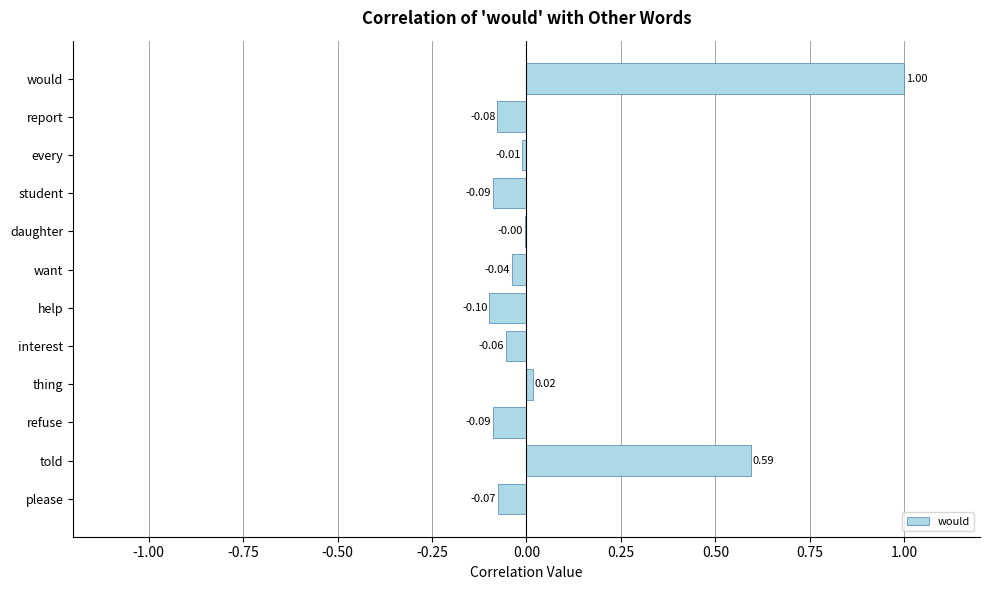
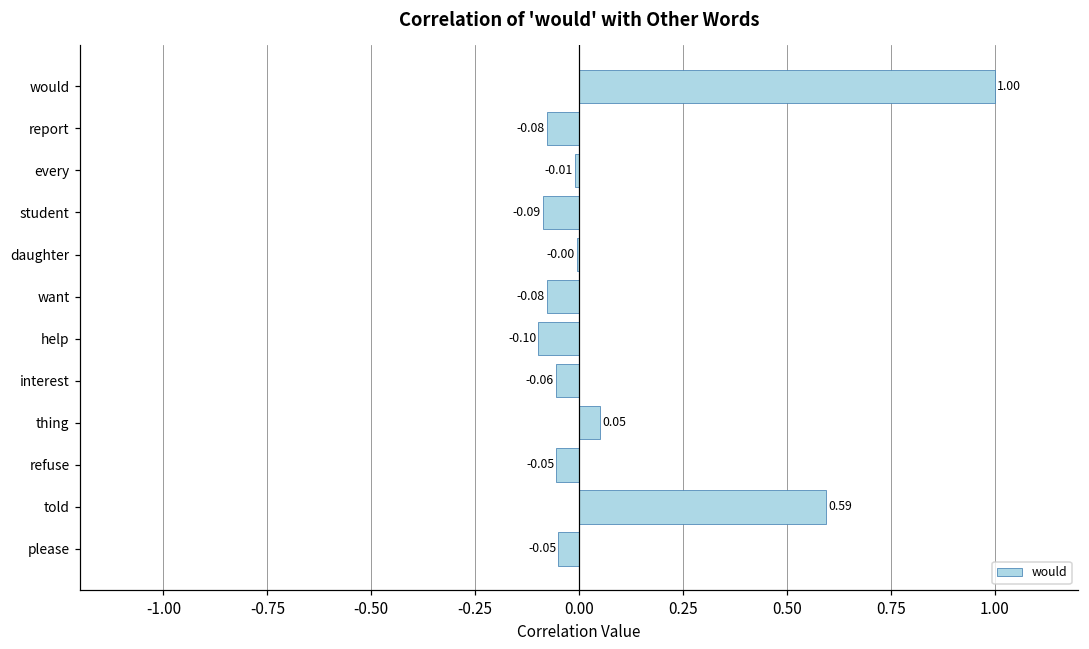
want: -0.04 -> -0.08
thing: 0.02 -> 0.05
refuse: -0.09 -> -0.05
please: -0.07 -> -0.05
